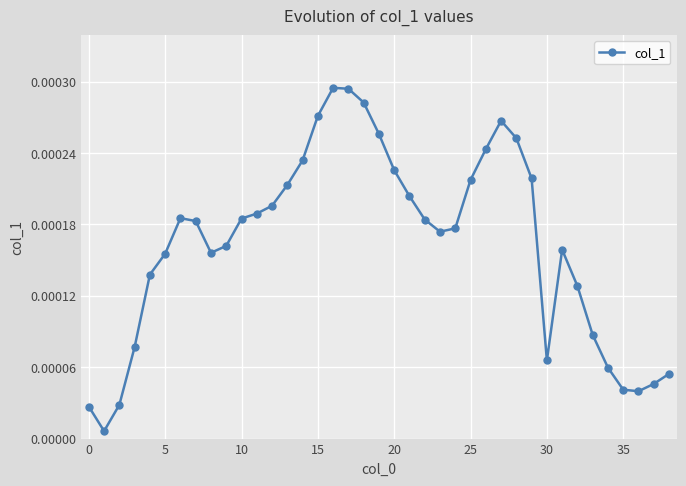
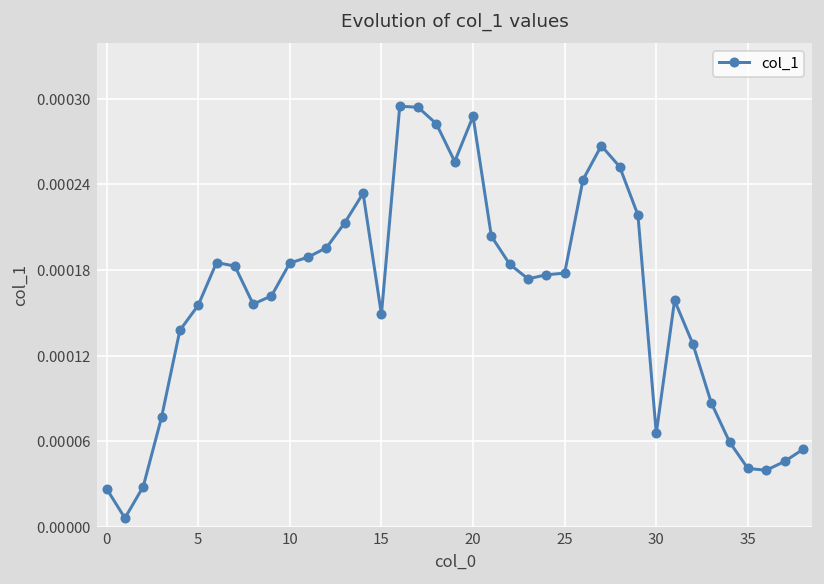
15: 0.000271 -> 0.000149
20: 0.000226 -> 0.000288
25: 0.000217 -> 0.000178
